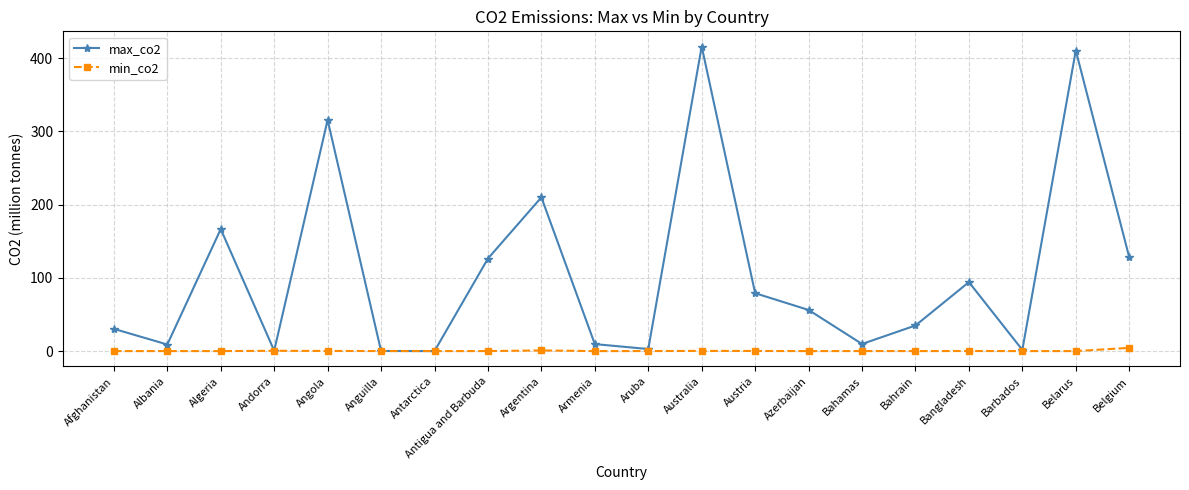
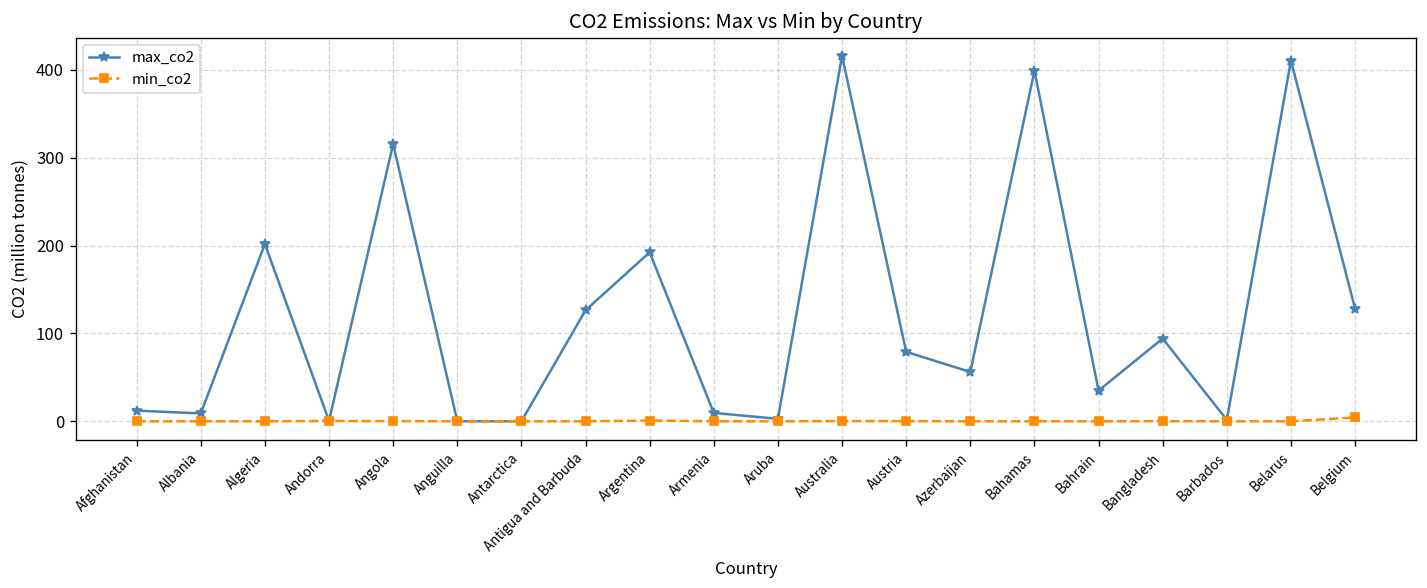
max_co2, Afghanistan: 30 -> 10
max_co2, Algeria: 170 -> 200
max_co2, Argentina: 210 -> 190
max_co2, Bahamas: 10 -> 400
